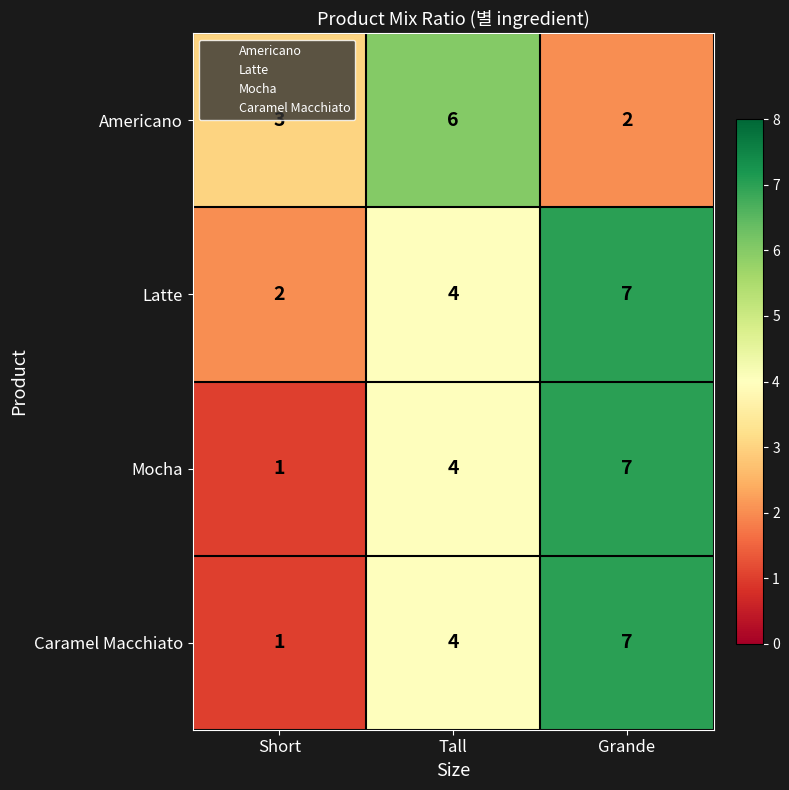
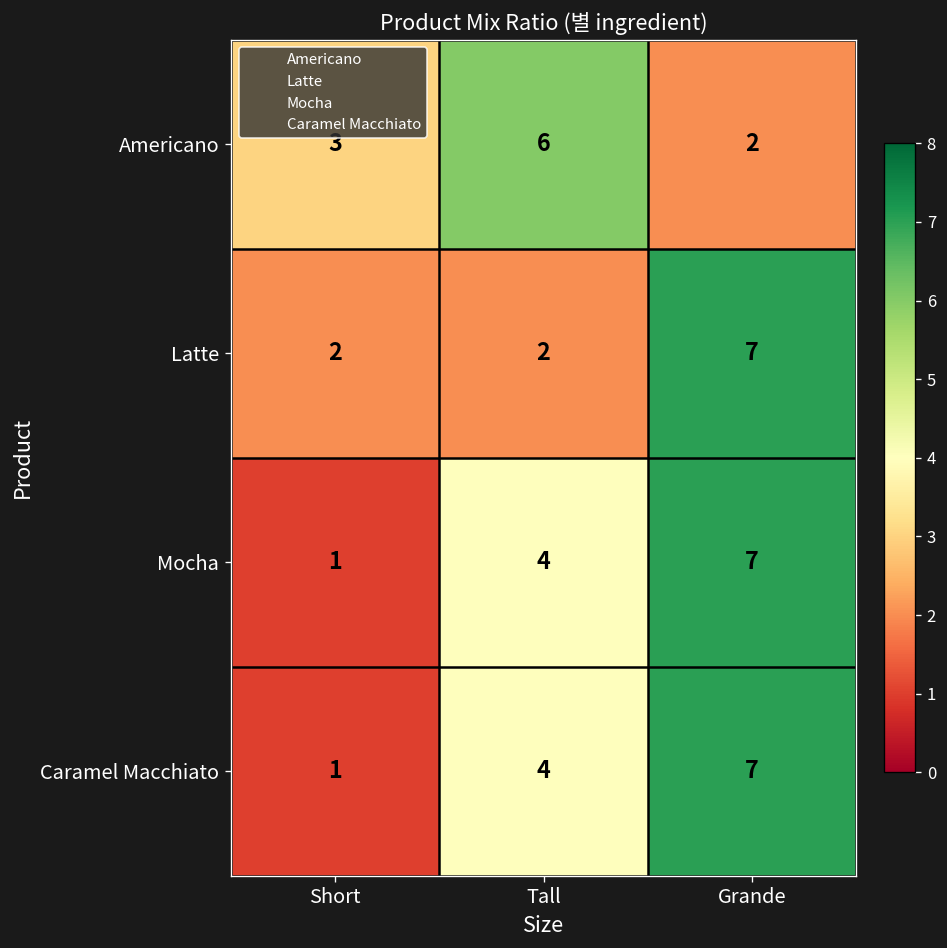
Latte, Tall: 4 -> 2
